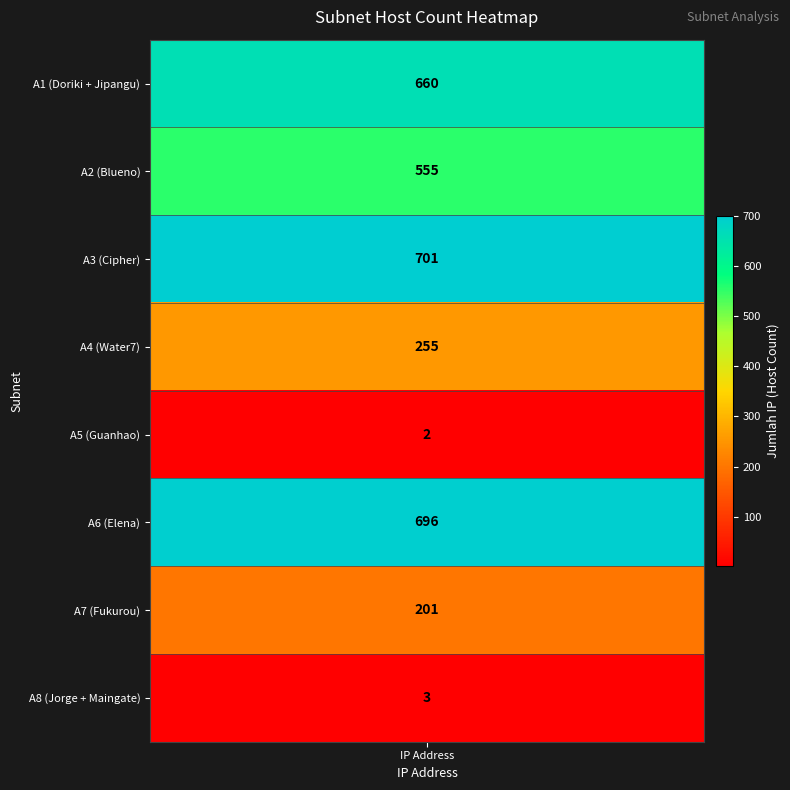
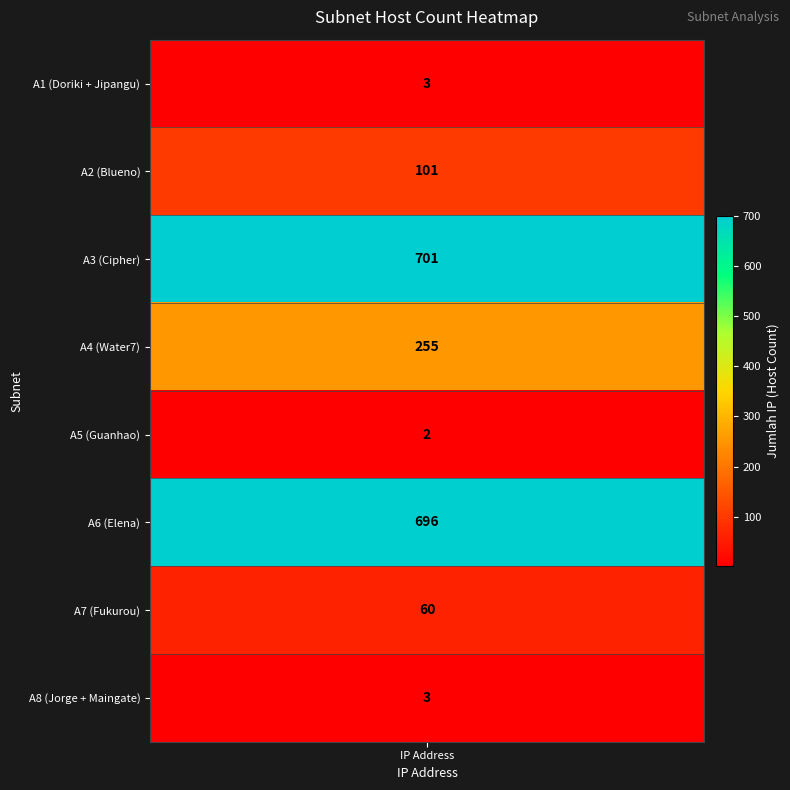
A1 (Doriki + Jipangu), IP Address: 660 -> 3
A2 (Blueno), IP Address: 555 -> 101
A7 (Fukurou), IP Address: 201 -> 60
